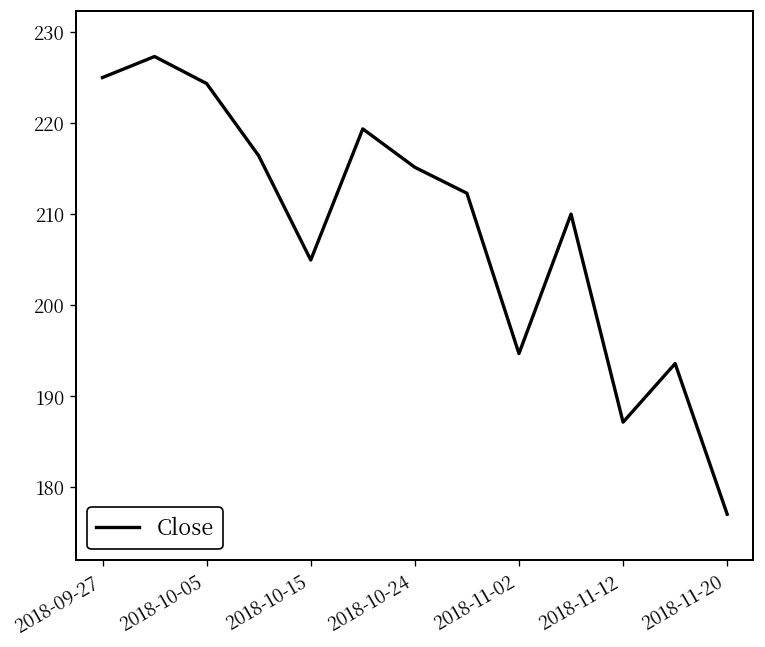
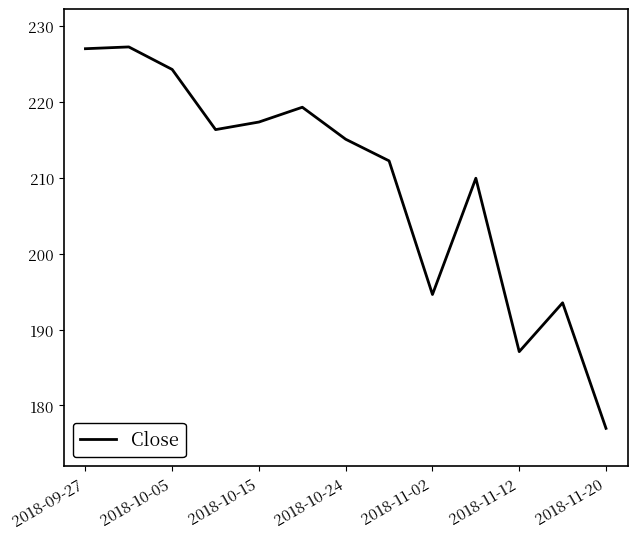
2018-09-27: 225 -> 227
2018-10-15: 205 -> 217
